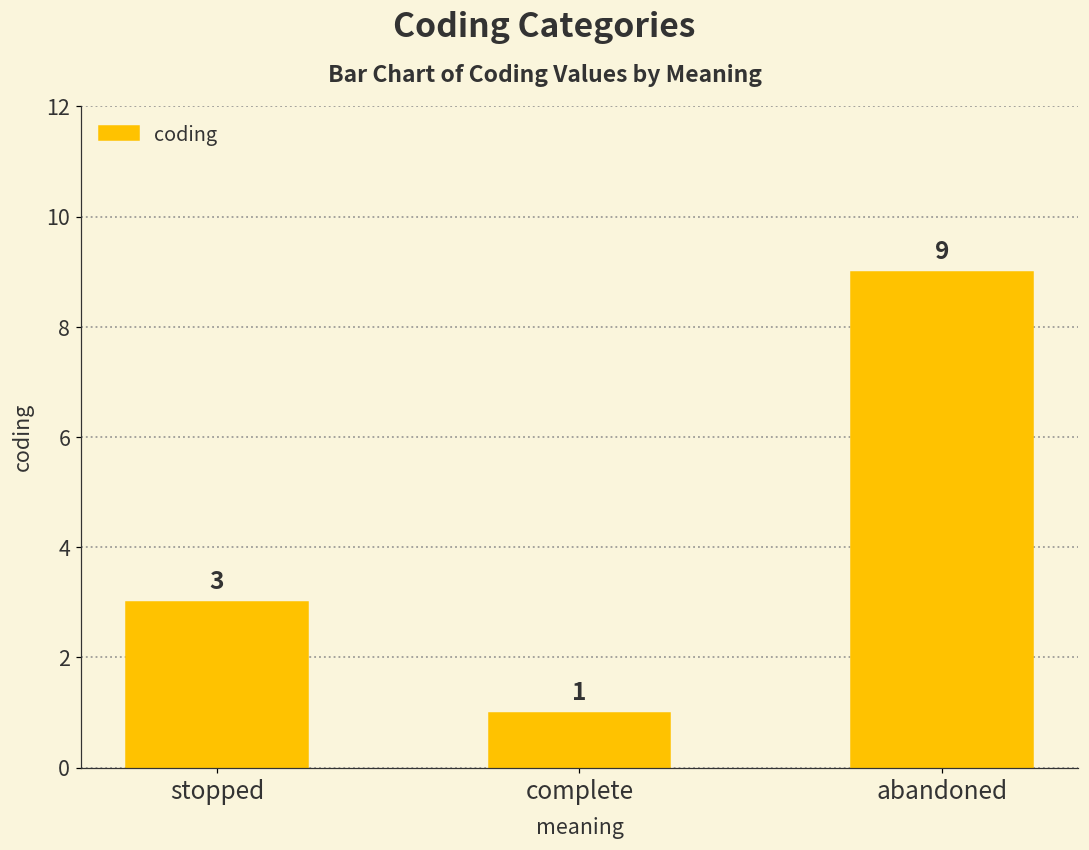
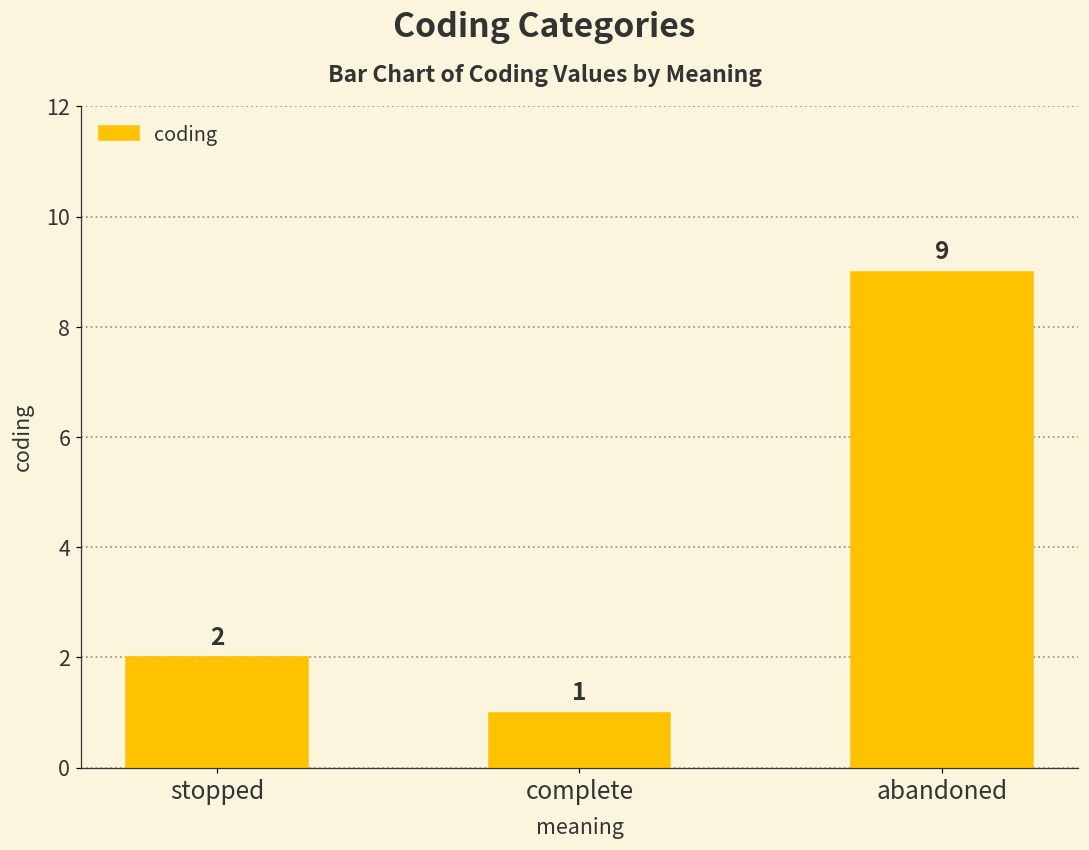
stopped: 3 -> 2
